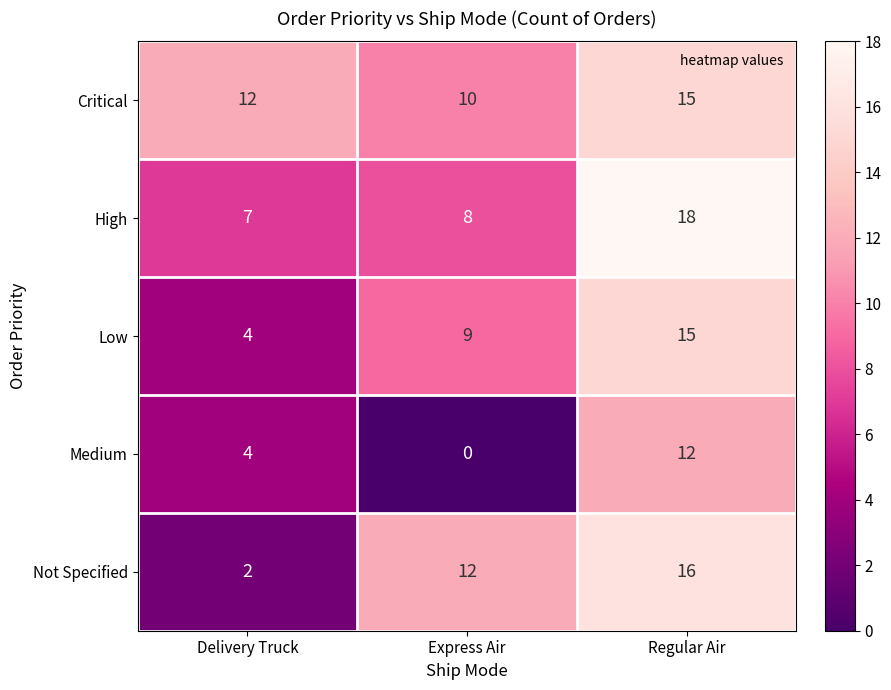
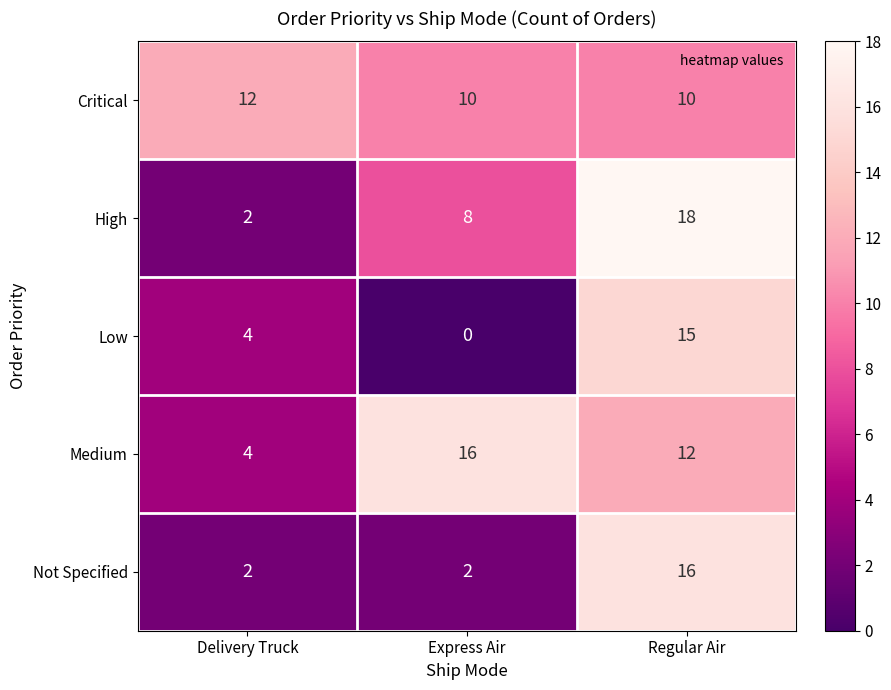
Critical, Regular Air: 15 -> 10
High, Delivery Truck: 7 -> 2
Low, Express Air: 9 -> 0
Medium, Express Air: 0 -> 16
Not Specified, Express Air: 12 -> 2
